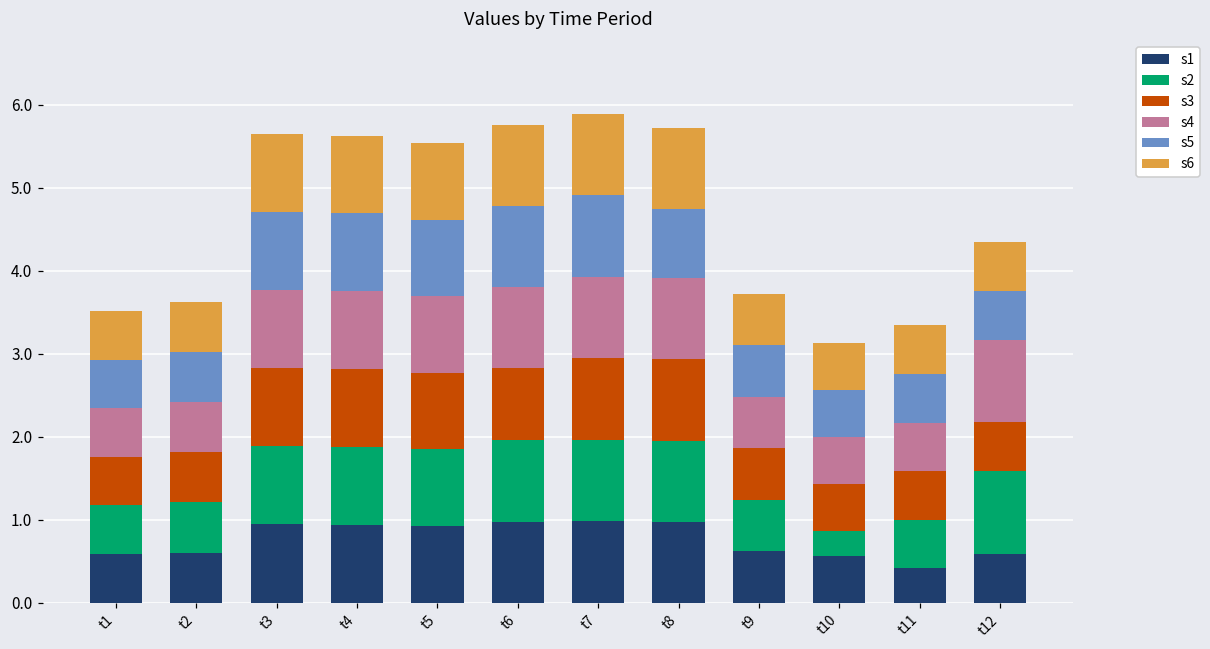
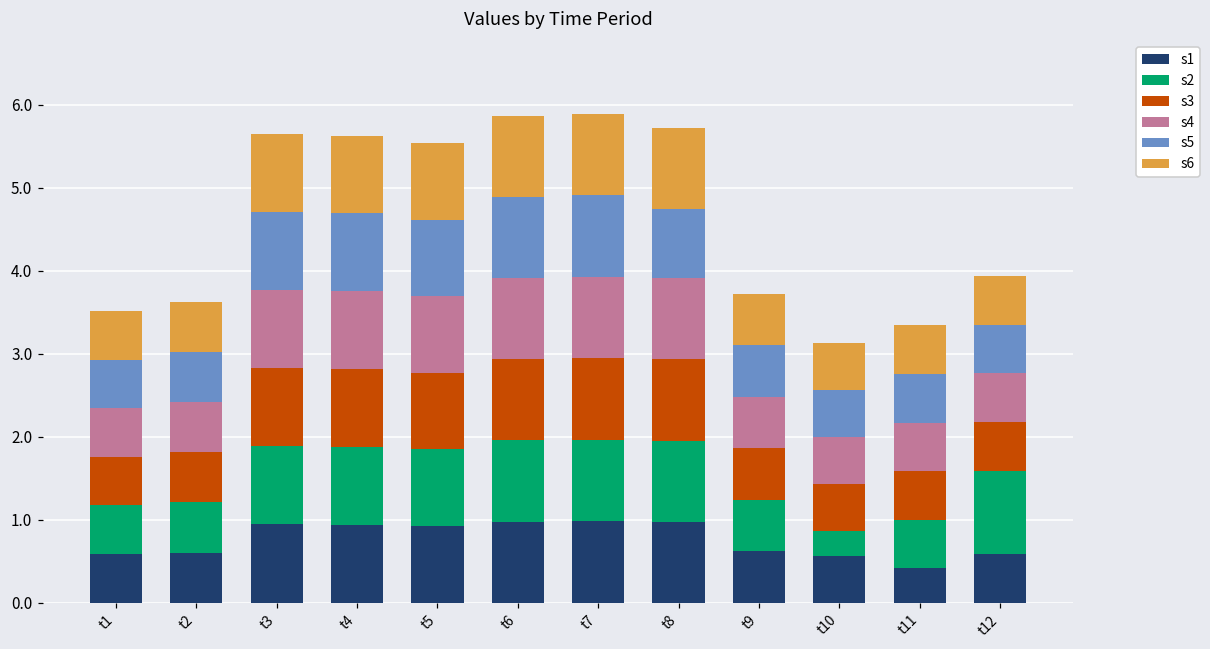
s3, t6: 0.9 -> 1.0
s4, t12: 1.0 -> 0.6
